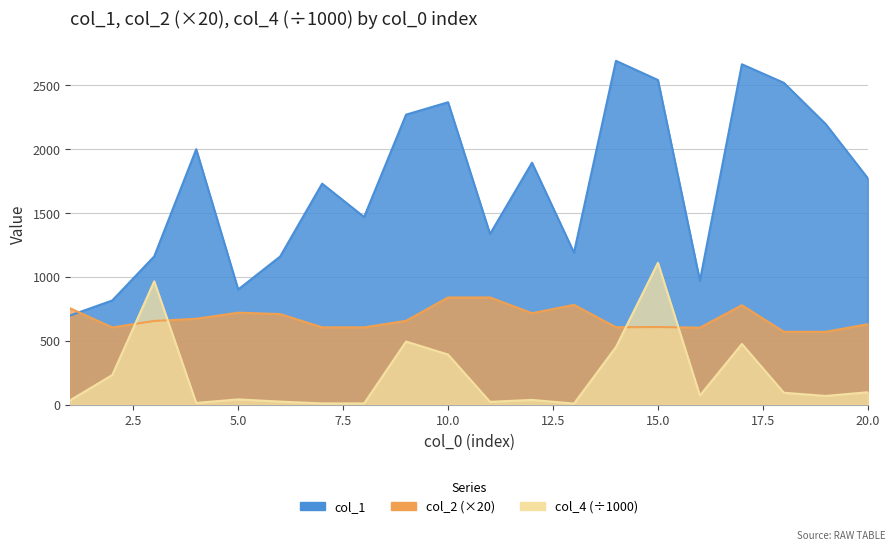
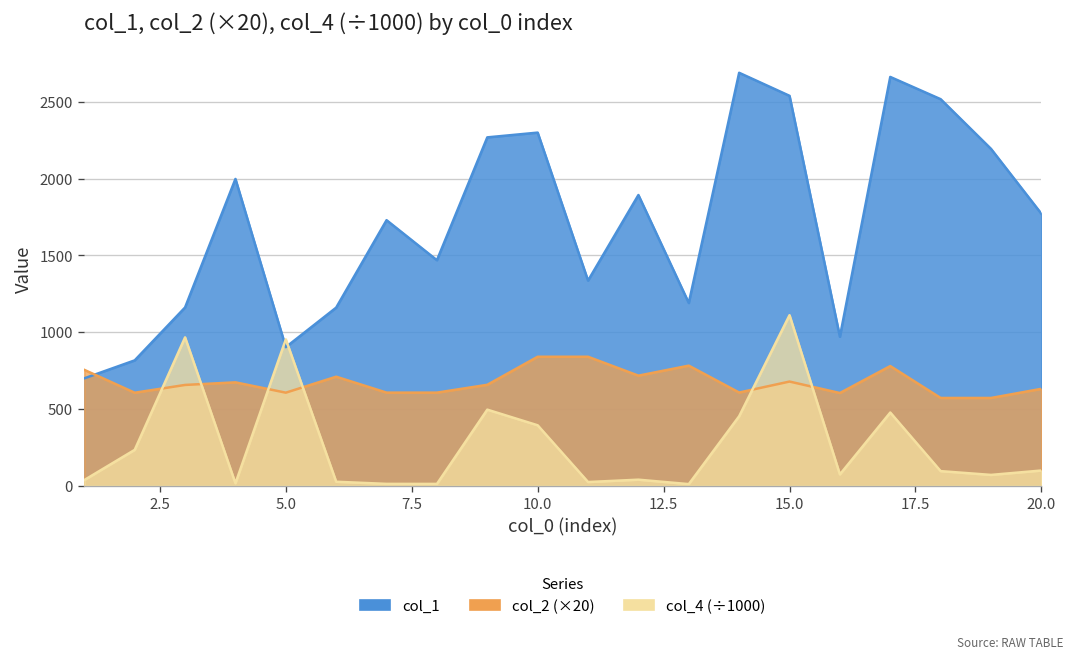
col_2 (×20), 5.0: 720 -> 610
col_4 (÷1000), 5.0: 40 -> 950
col_1, 10.0: 2370 -> 2300
col_2 (×20), 15.0: 610 -> 680
